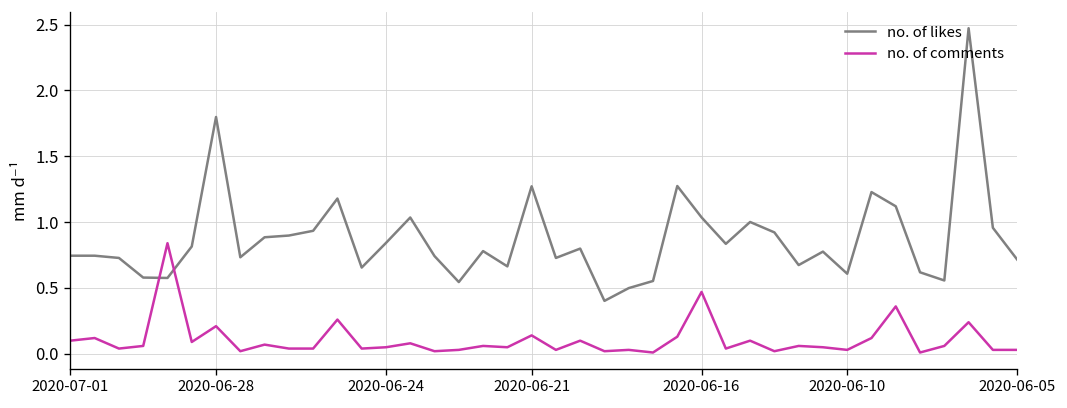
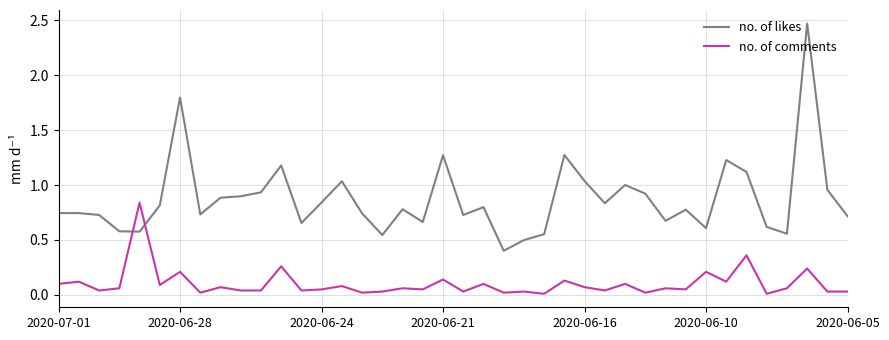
no. of comments, 2020-06-16: 0.47 -> 0.07
no. of comments, 2020-06-10: 0.03 -> 0.21
